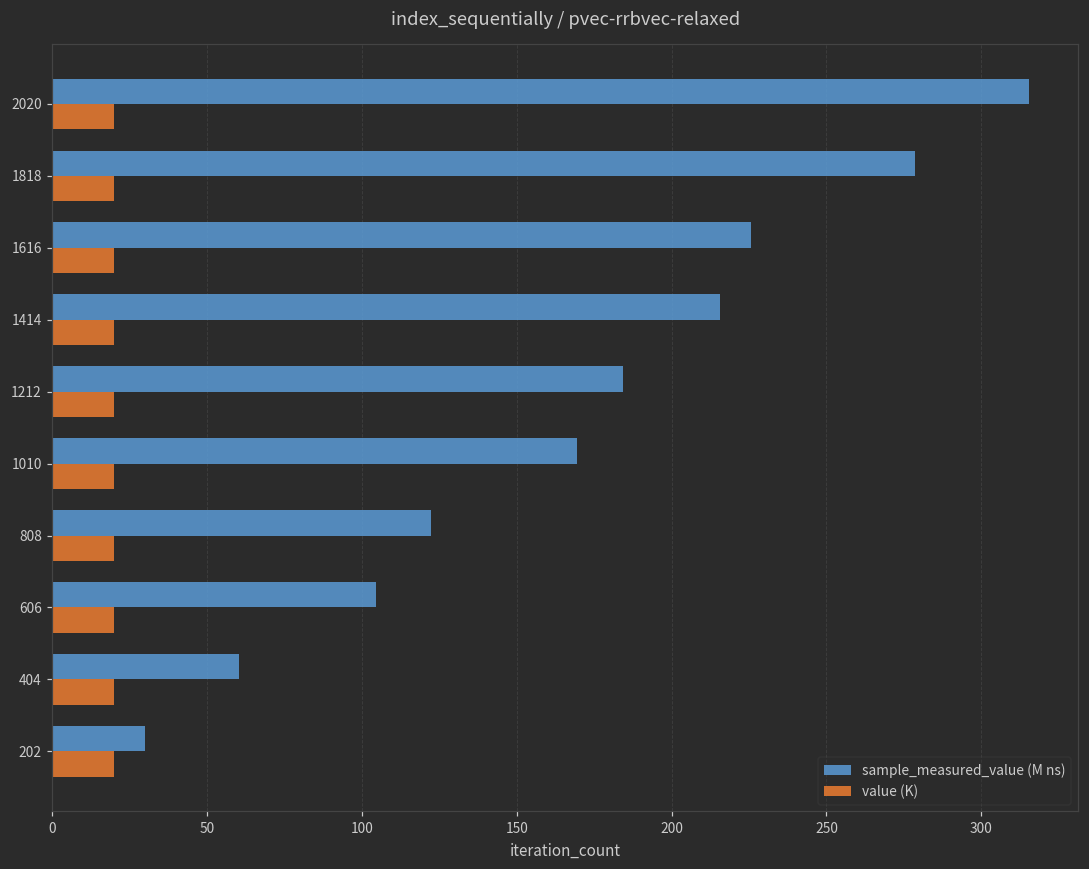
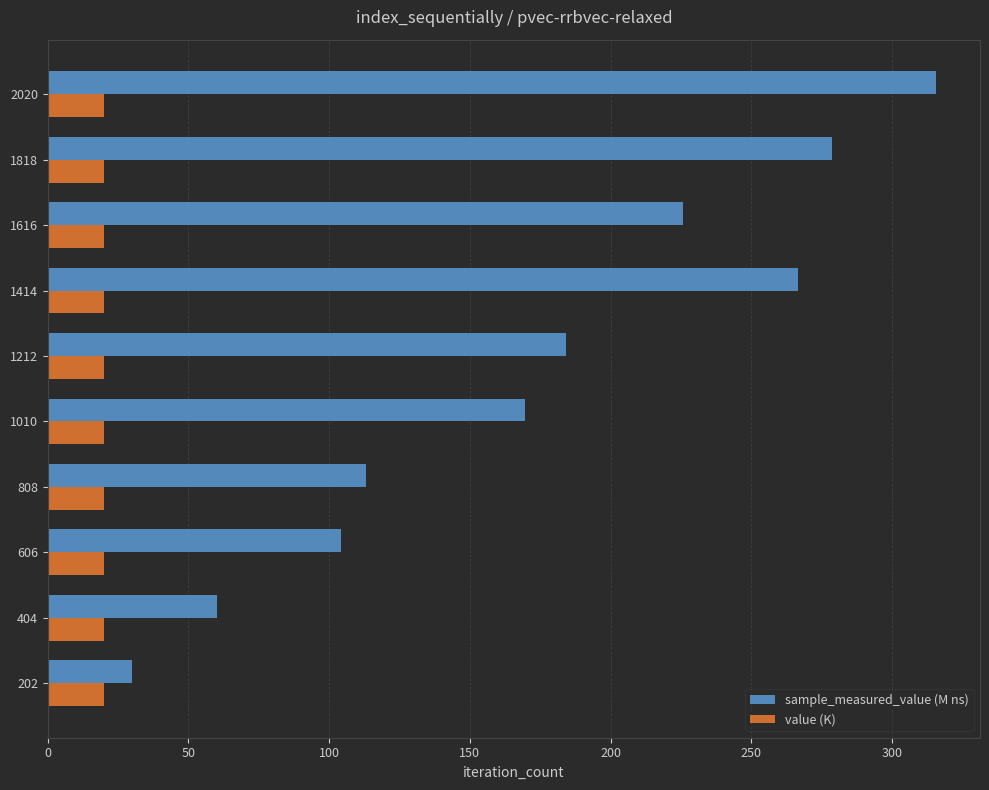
sample_measured_value (M ns), 1414: 216 -> 267
sample_measured_value (M ns), 808: 122 -> 113
